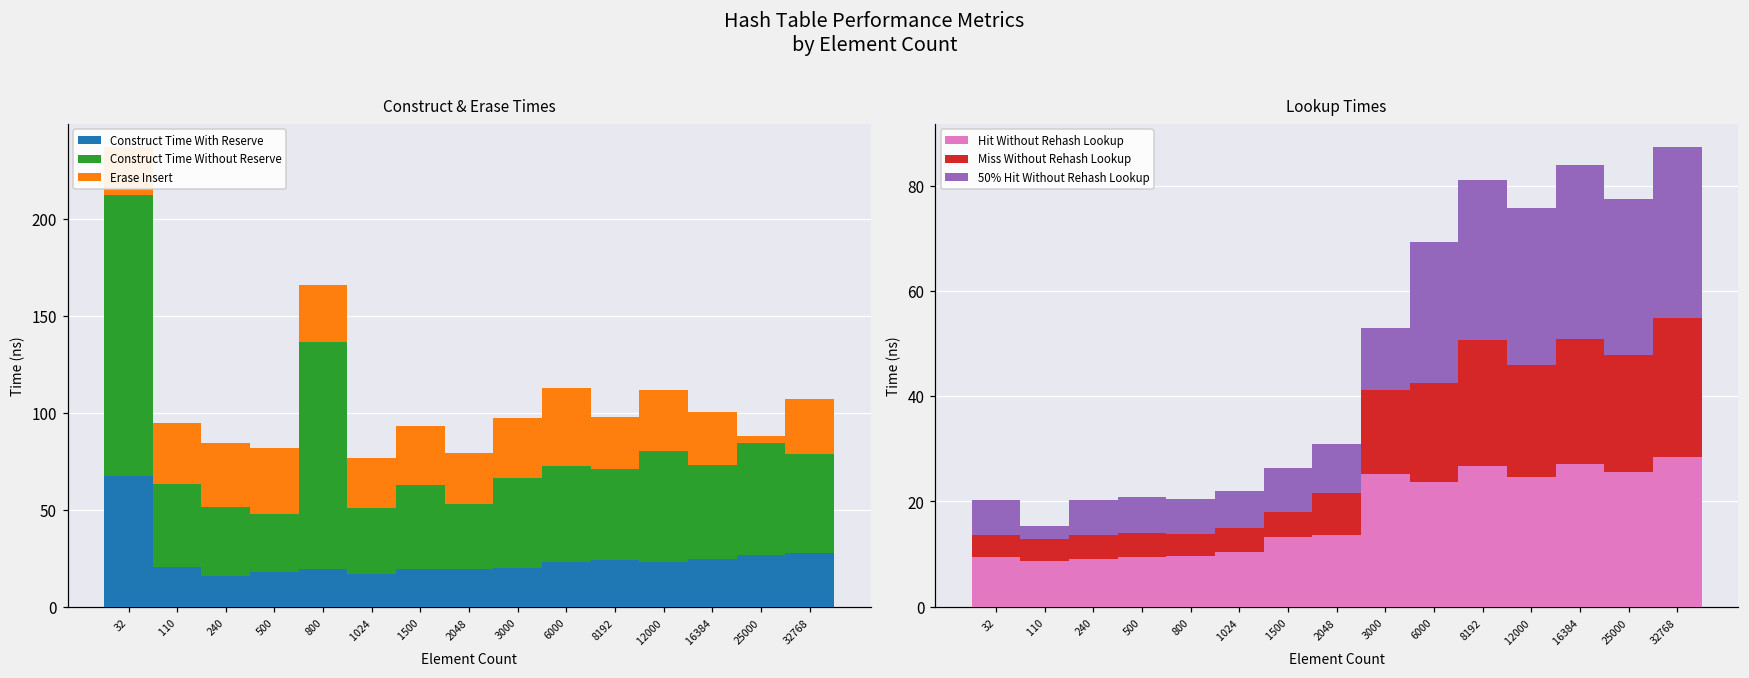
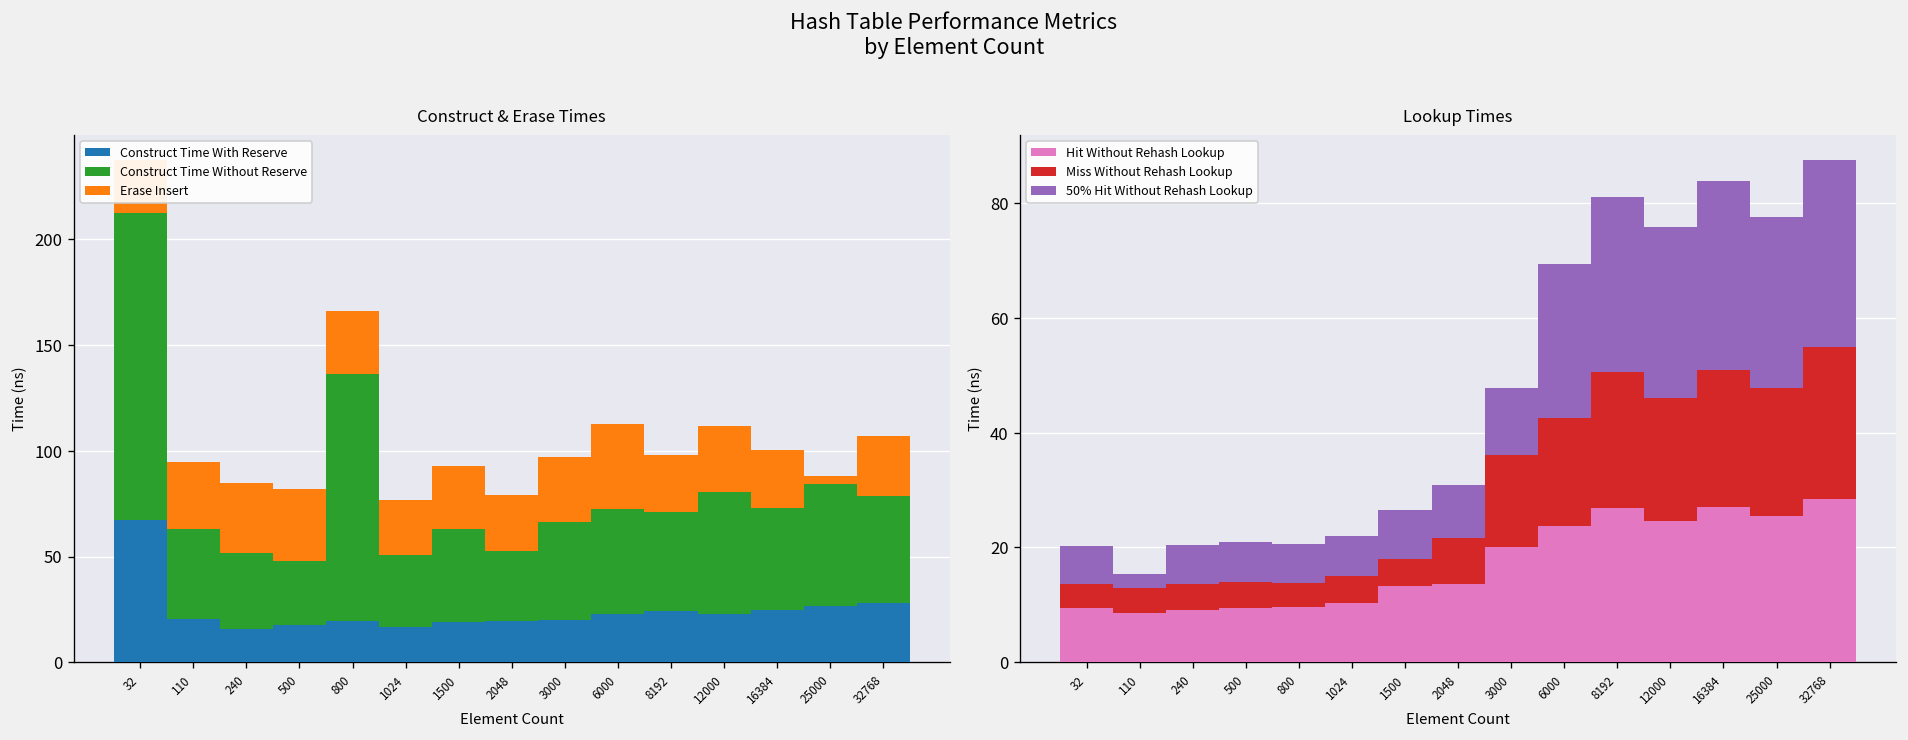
Lookup Times, Hit Without Rehash Lookup, 3000: 25 -> 20
